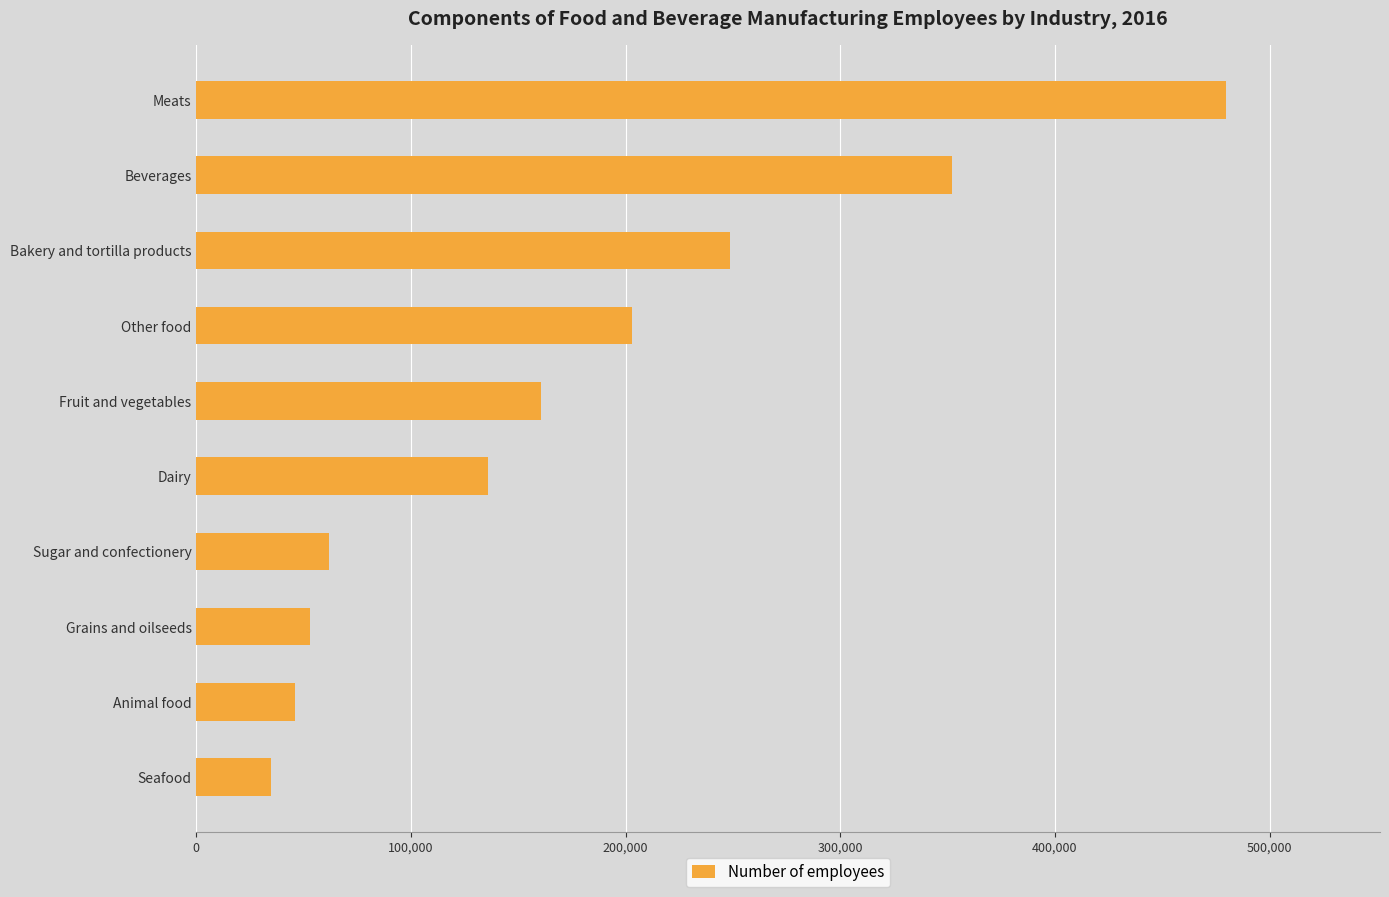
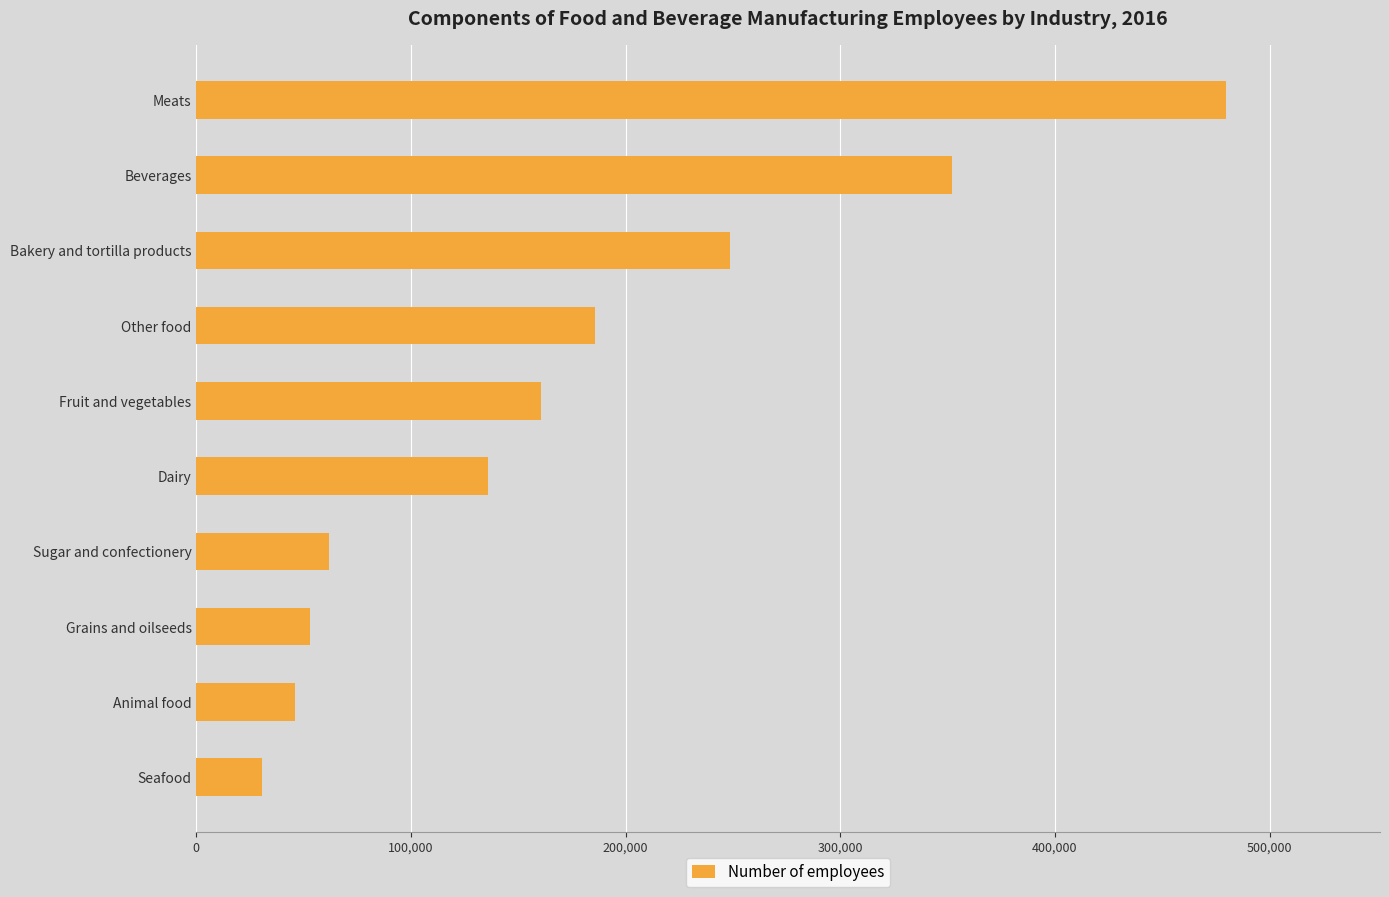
Other food: 203,000 -> 186,000
Seafood: 35,000 -> 31,000
